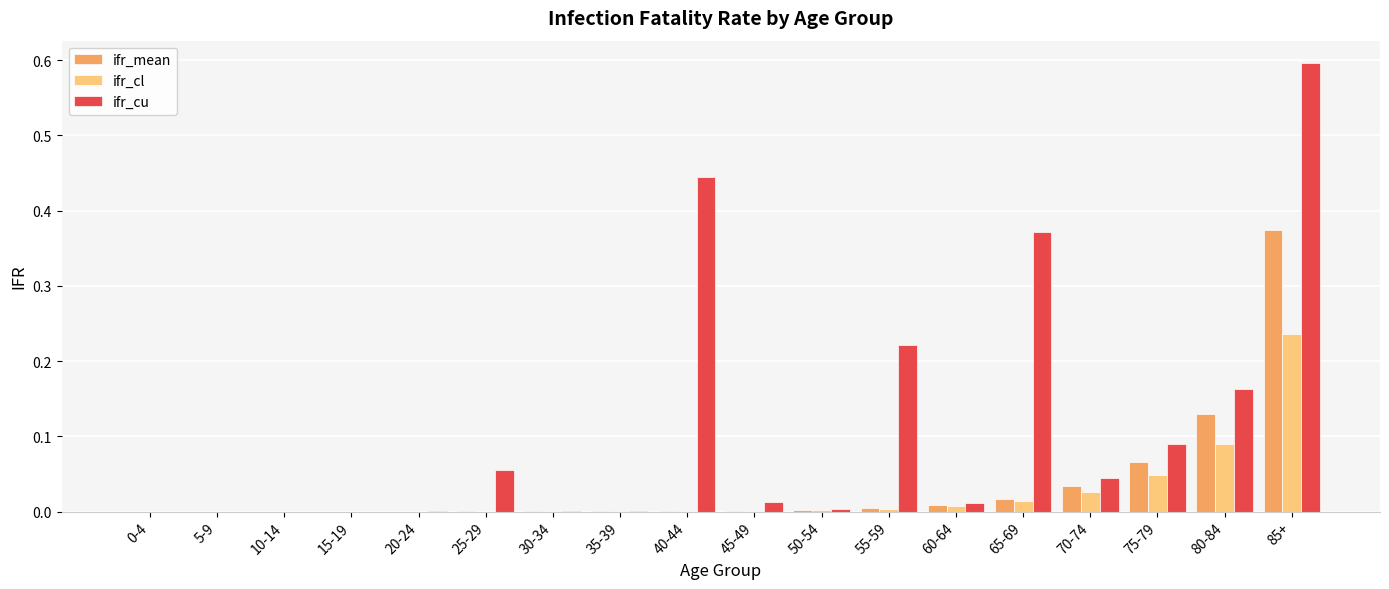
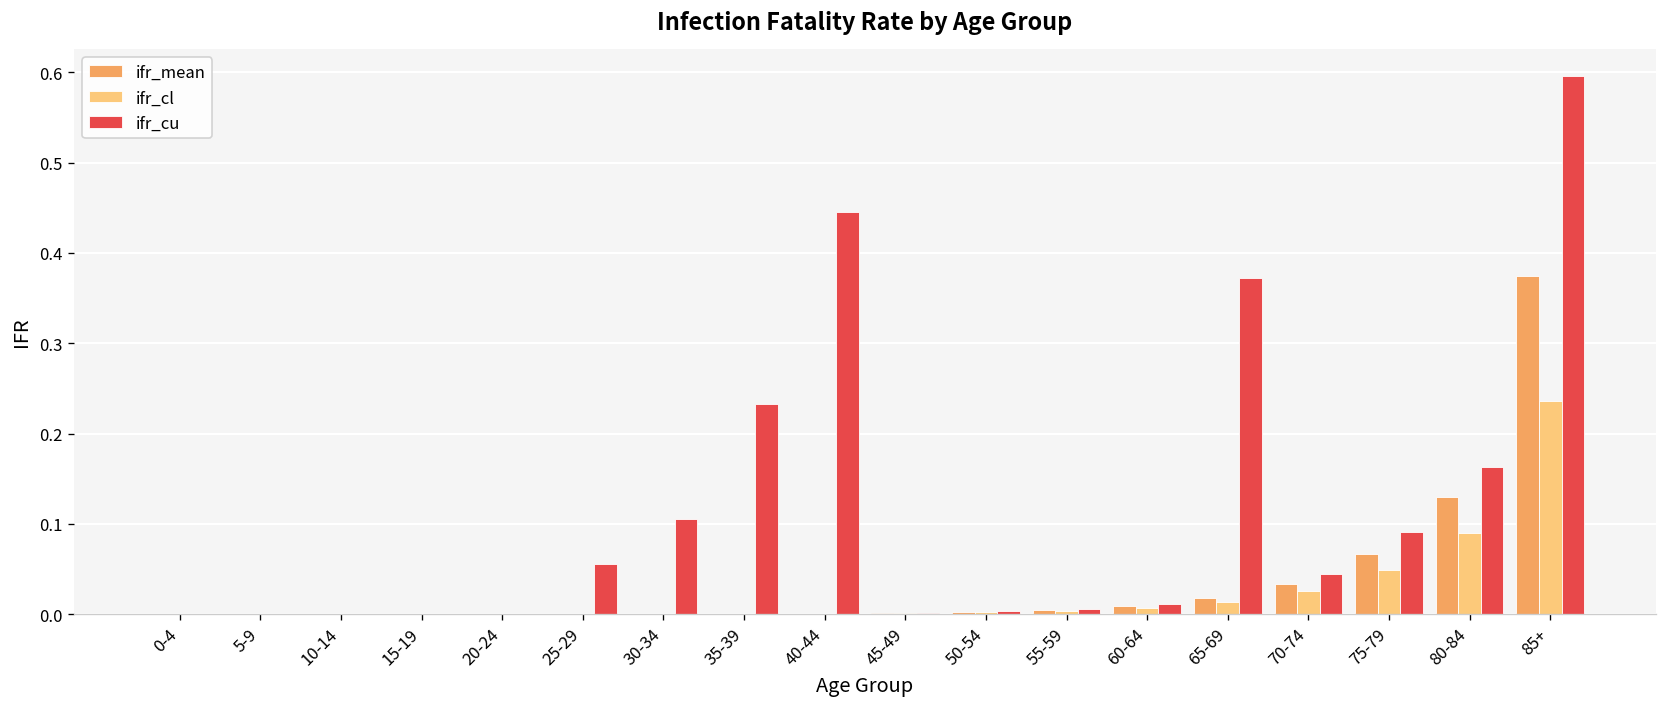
ifr_cu, 30-34: 0.00 -> 0.11
ifr_cu, 35-39: 0.00 -> 0.23
ifr_cu, 45-49: 0.01 -> 0.00
ifr_cu, 55-59: 0.22 -> 0.01
